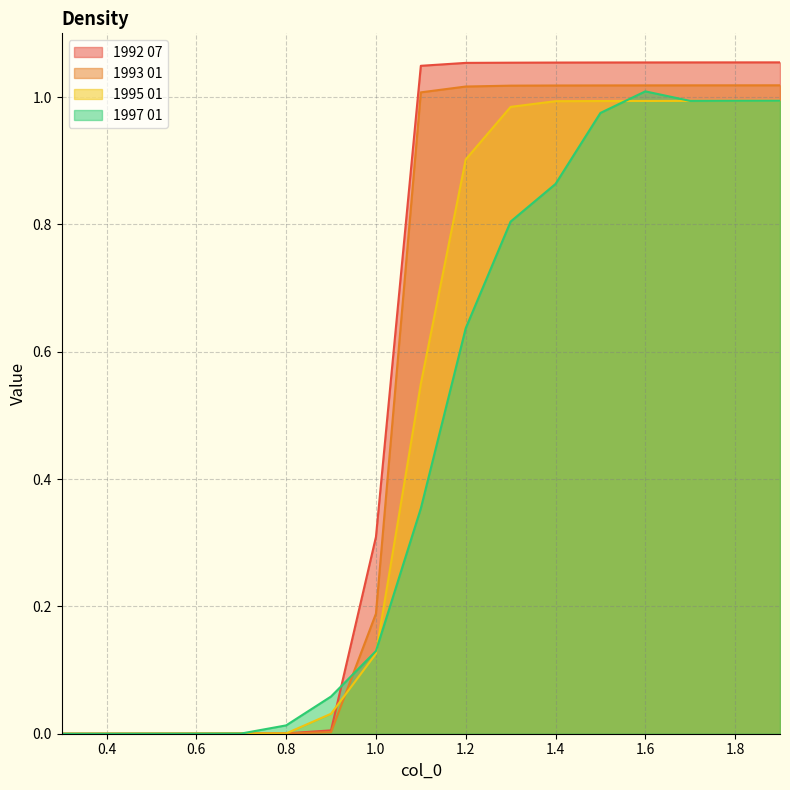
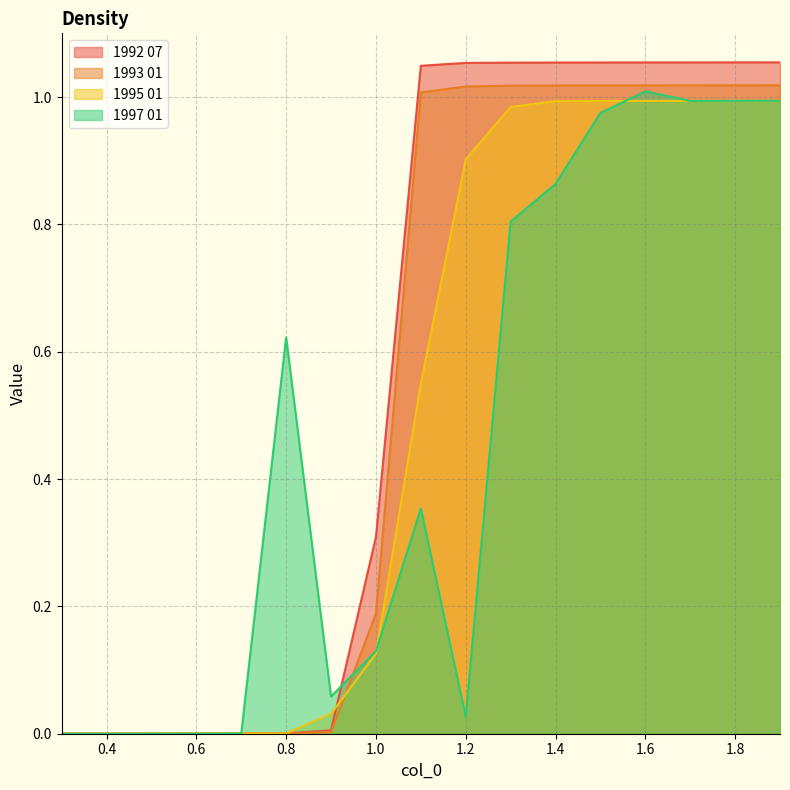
1997 01, 0.8: 0.01 -> 0.62
1997 01, 1.2: 0.64 -> 0.03
